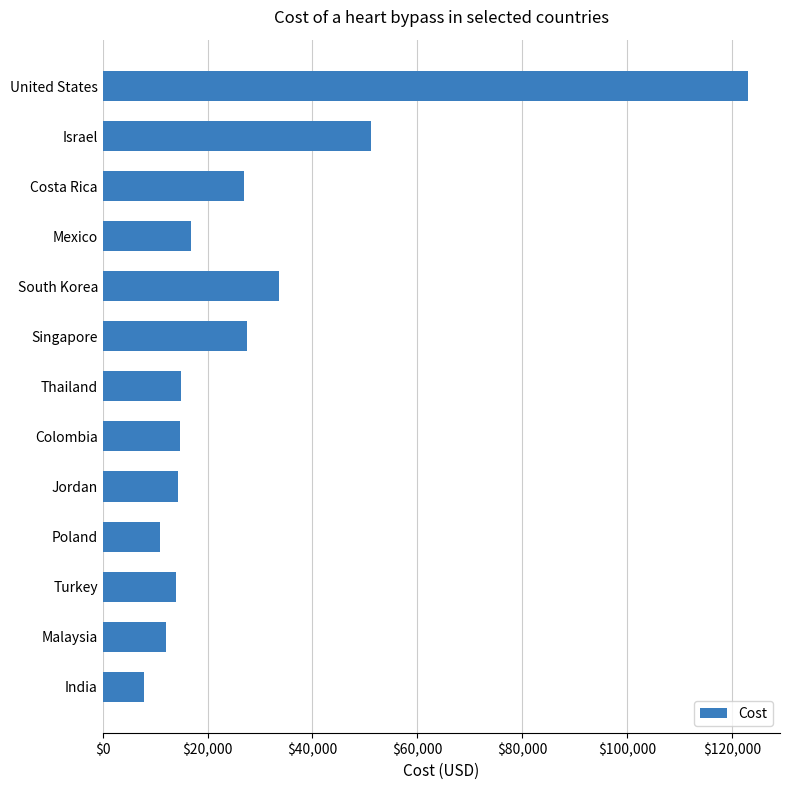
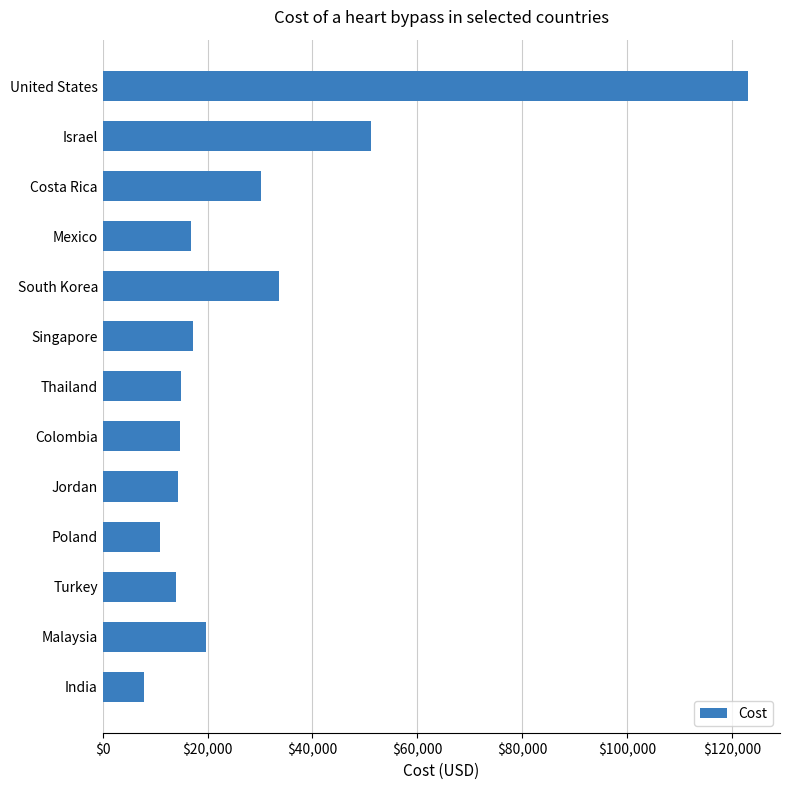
Costa Rica: $27,000 -> $30,000
Singapore: $27,000 -> $17,000
Malaysia: $12,000 -> $20,000
